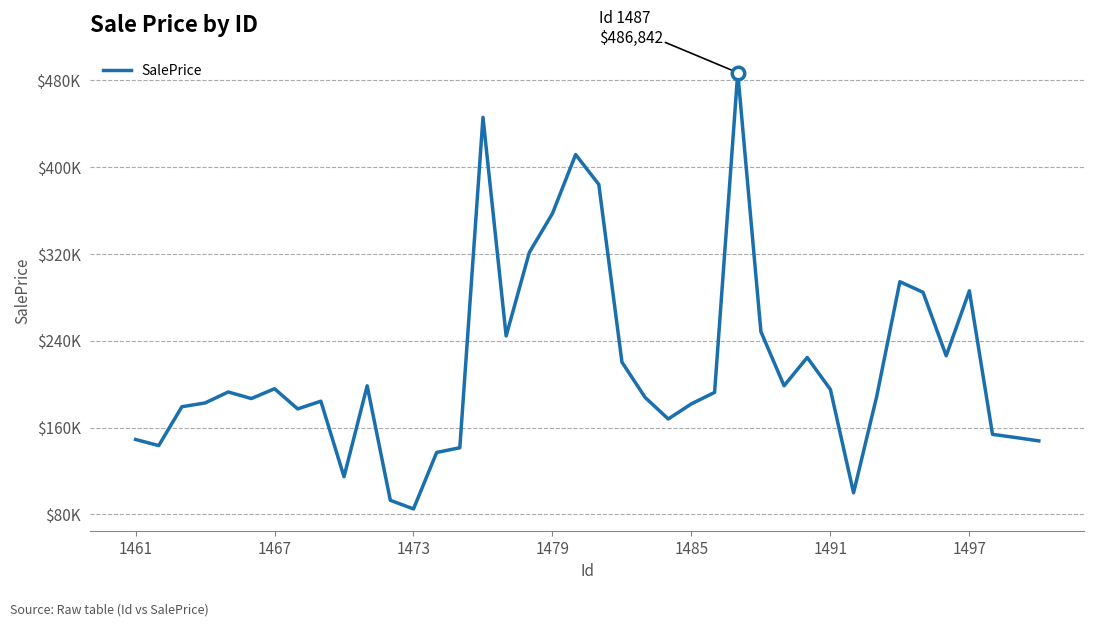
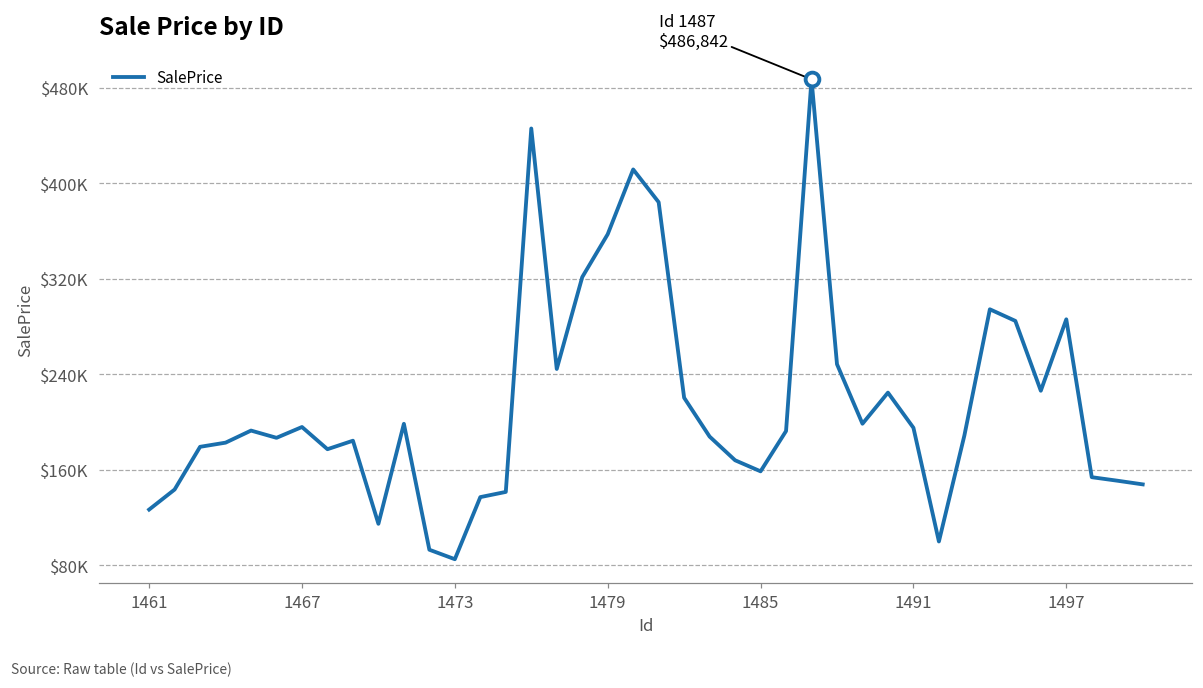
SalePrice, 1461: $149000 -> $127000
SalePrice, 1485: $182000 -> $159000
